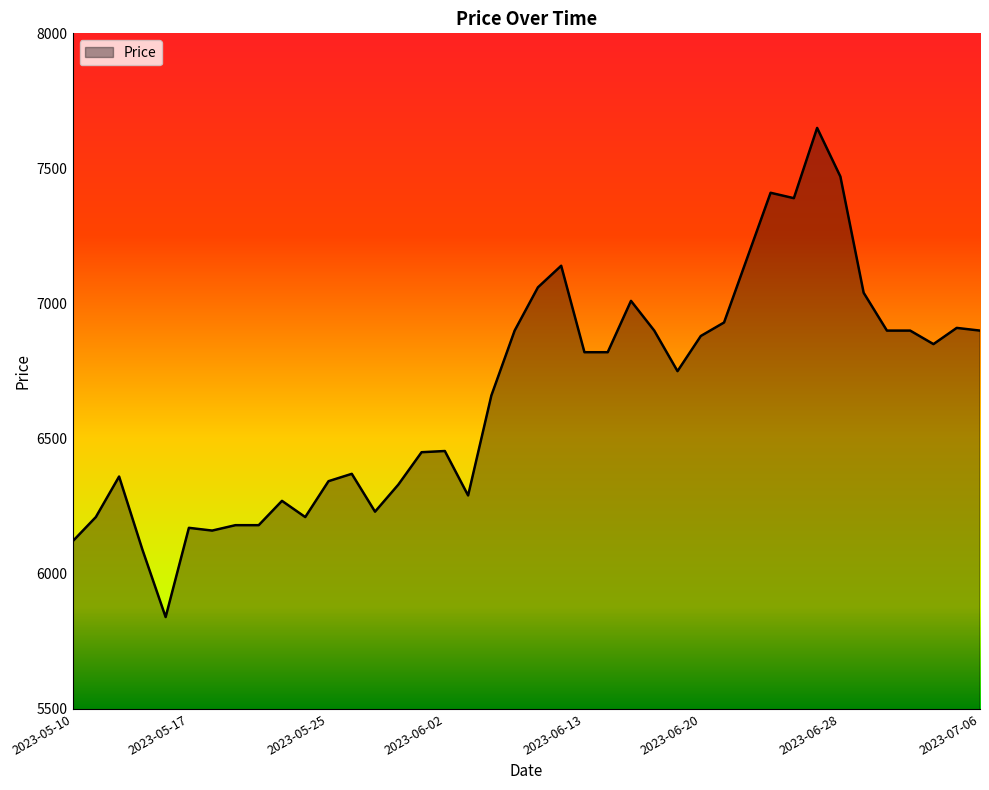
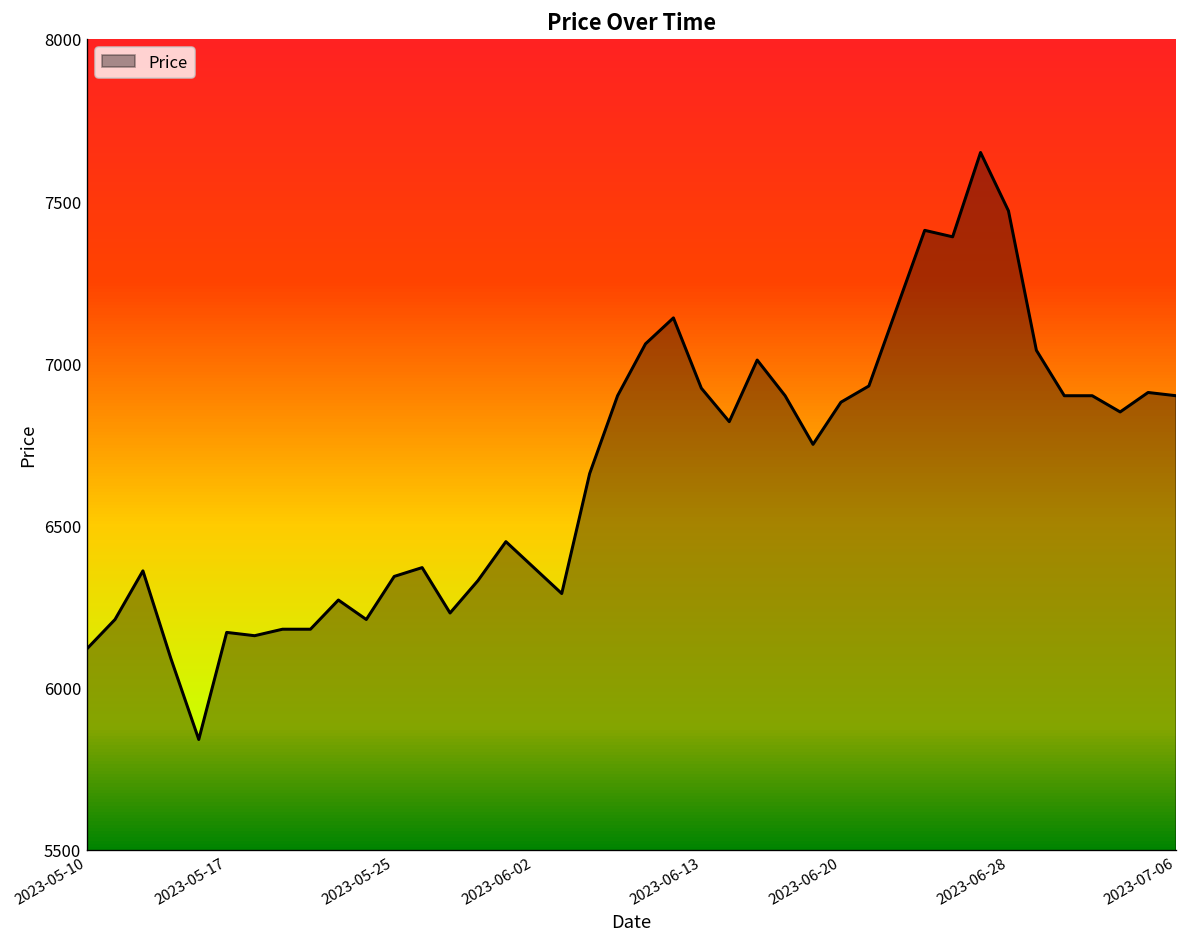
2023-06-02: 6450 -> 6370
2023-06-13: 6820 -> 6920
